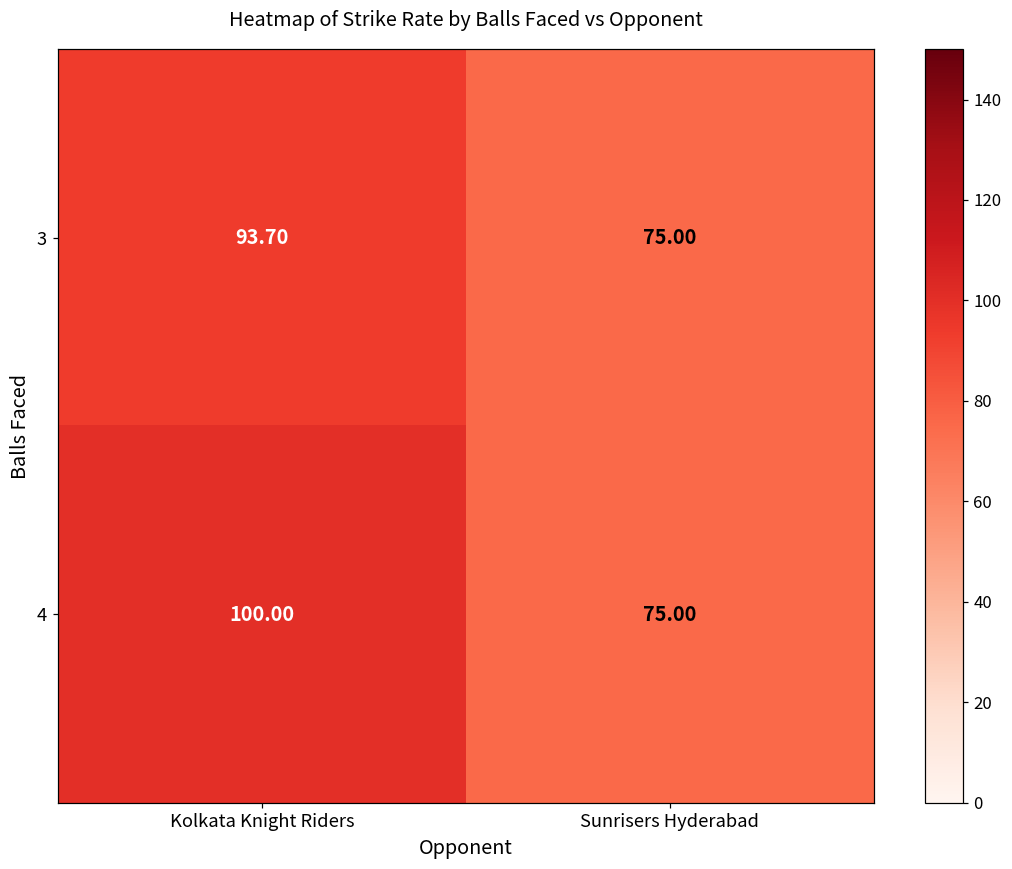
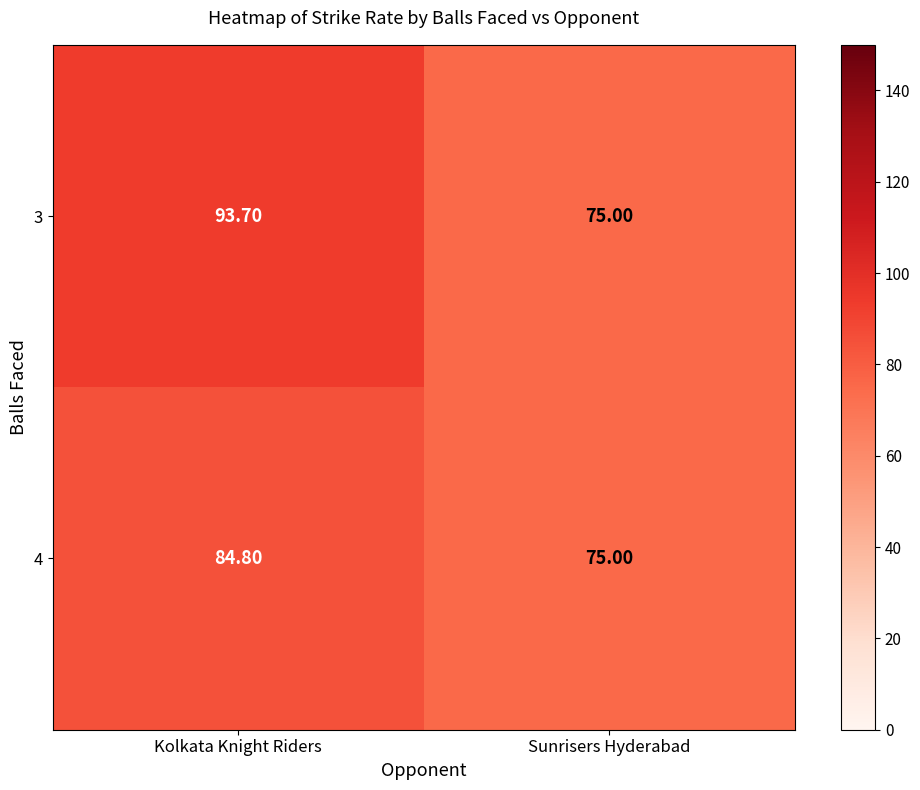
4, Kolkata Knight Riders: 100.00 -> 84.80
